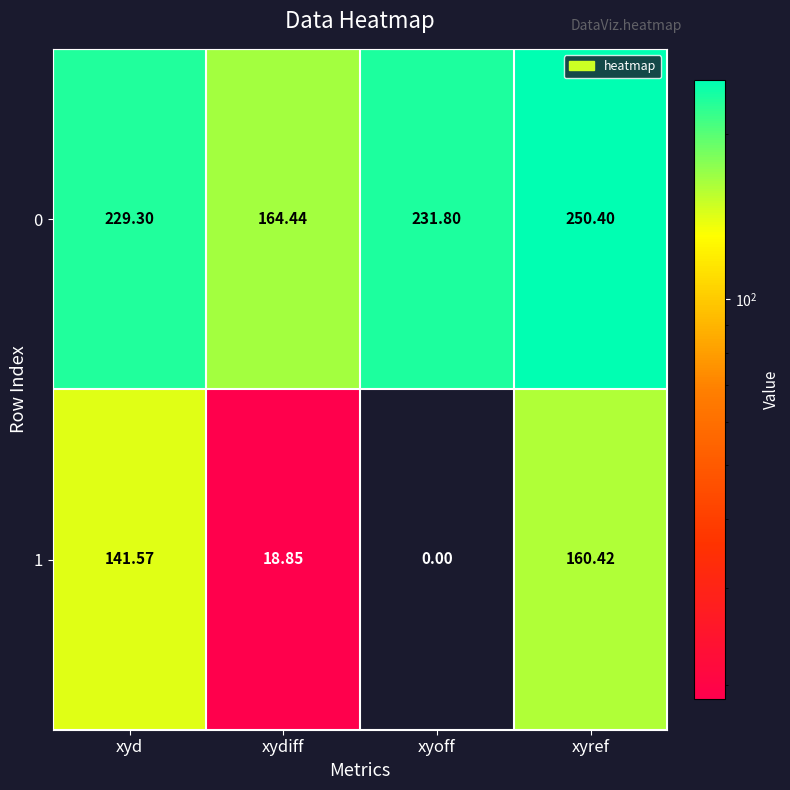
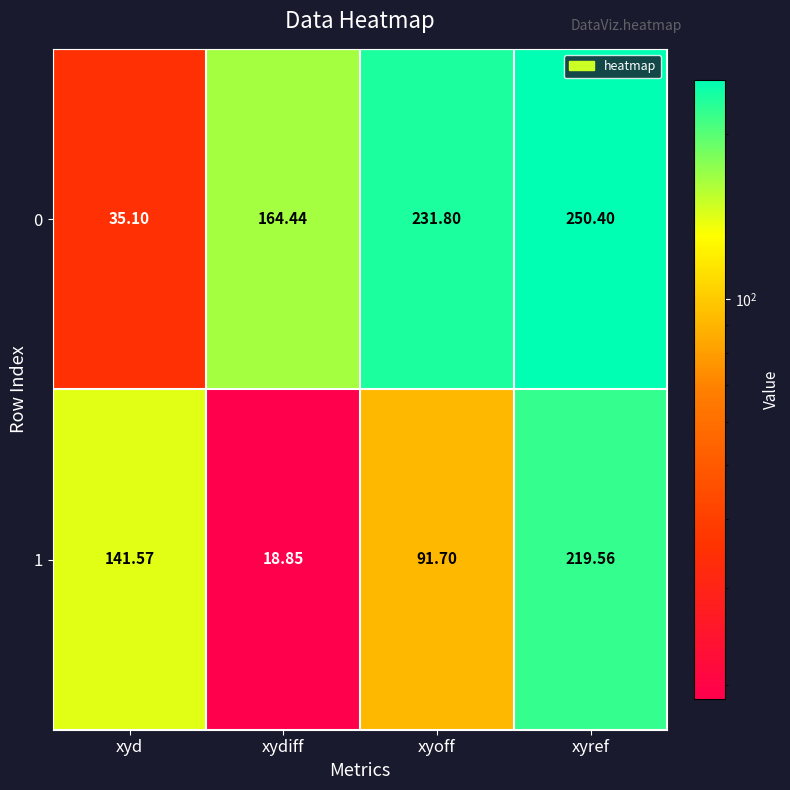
0, xyd: 229.30 -> 35.10
1, xyoff: 0.00 -> 91.70
1, xyref: 160.42 -> 219.56
